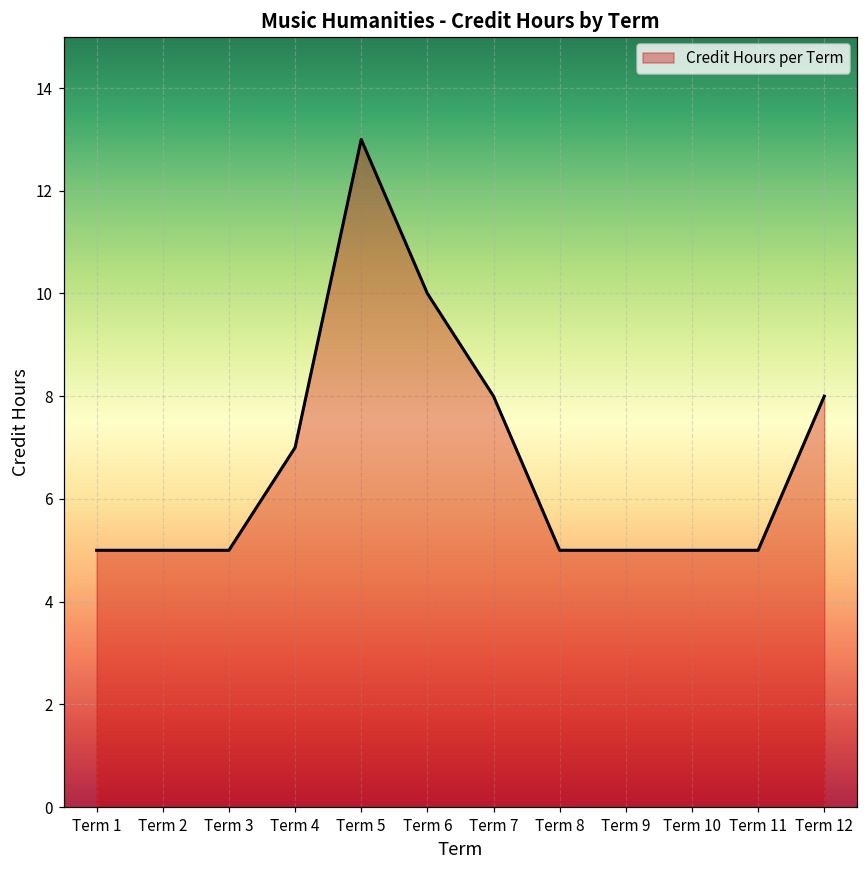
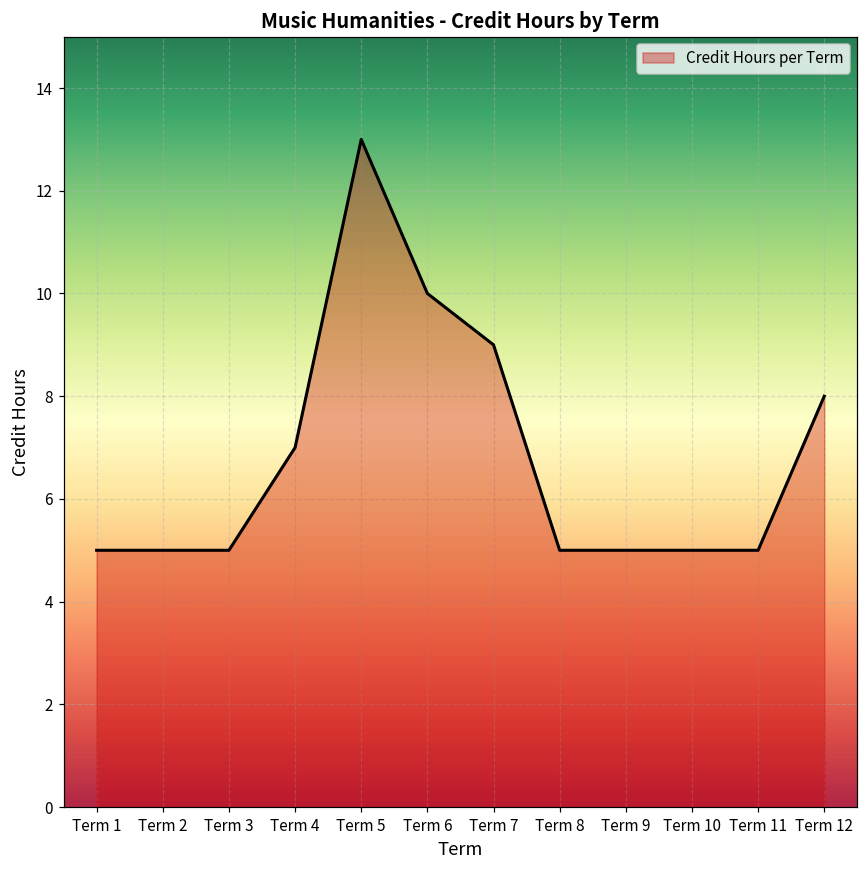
Term 7: 8 -> 9
